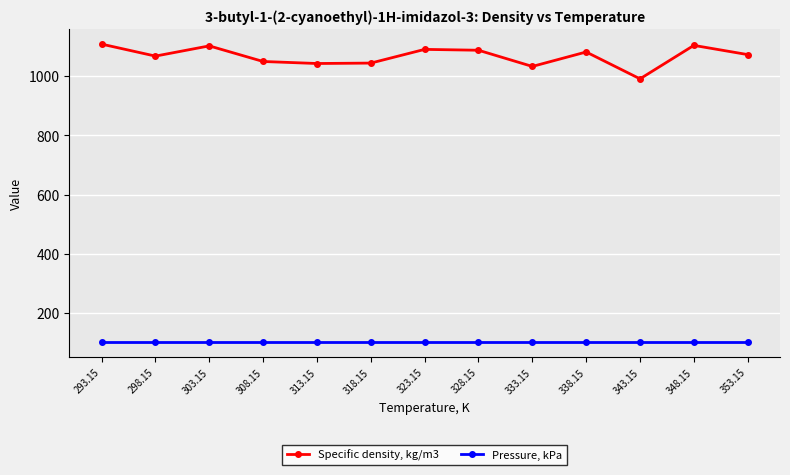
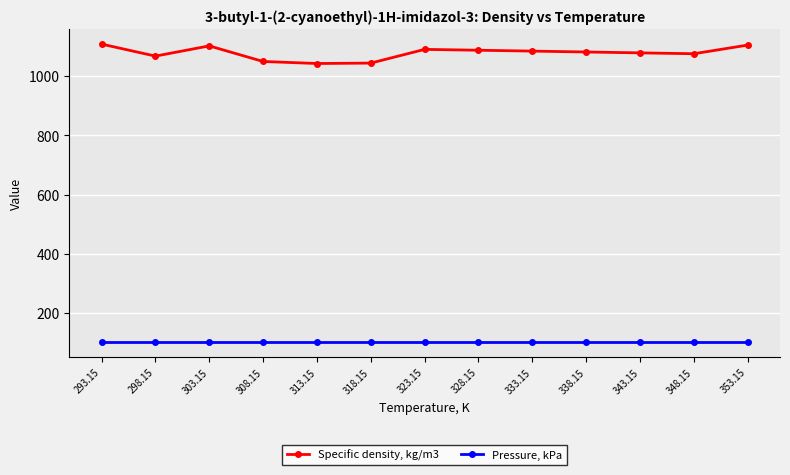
Specific density, kg/m3, 333.15: 1030 -> 1080
Specific density, kg/m3, 343.15: 990 -> 1080
Specific density, kg/m3, 348.15: 1100 -> 1080
Specific density, kg/m3, 353.15: 1070 -> 1110
